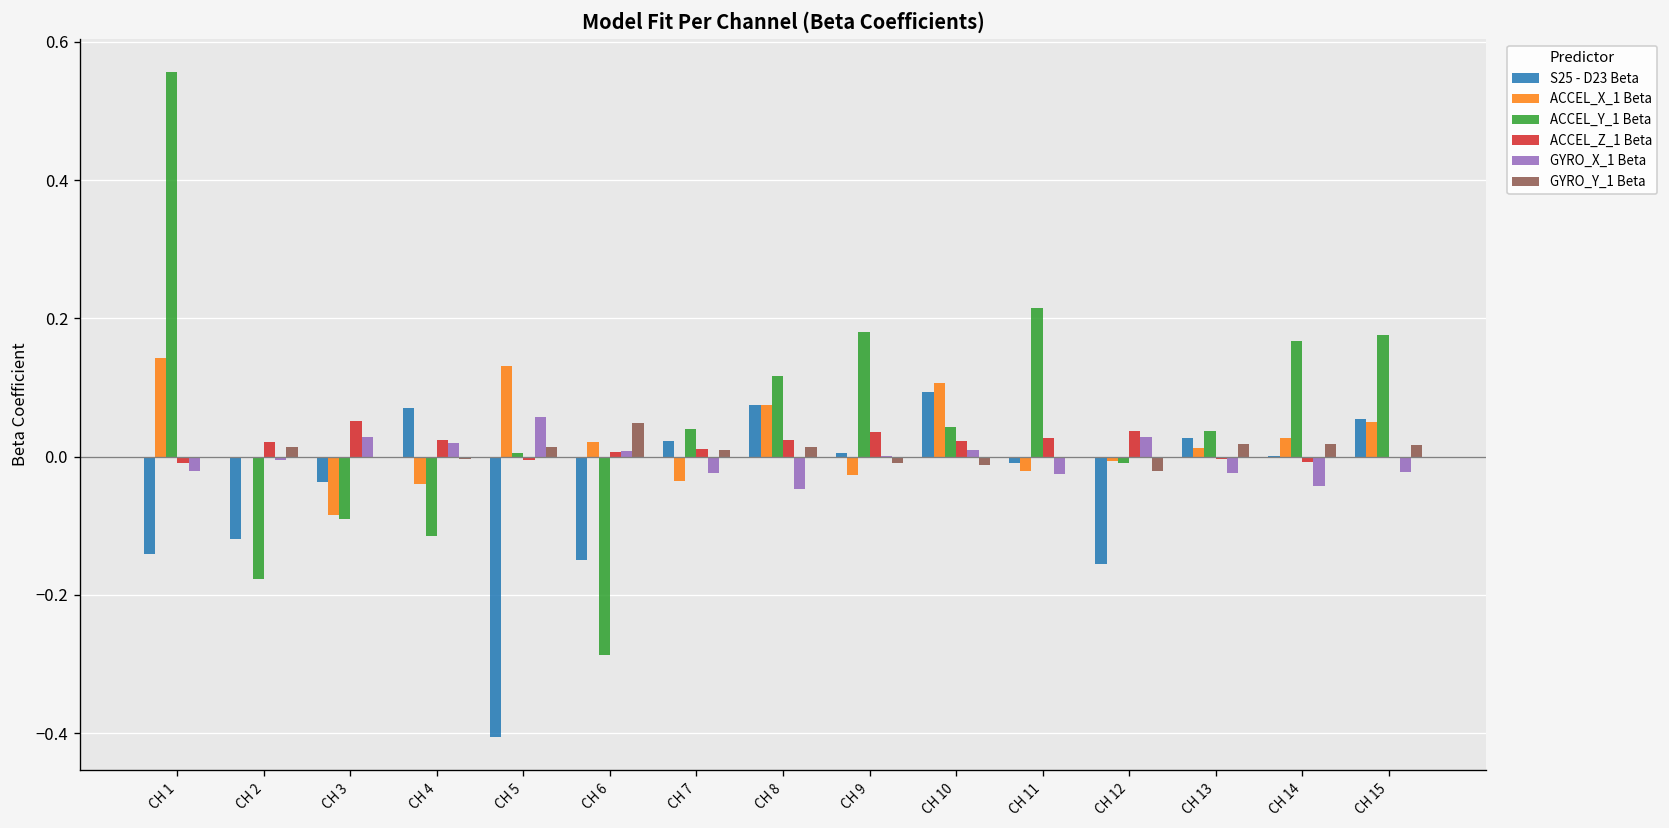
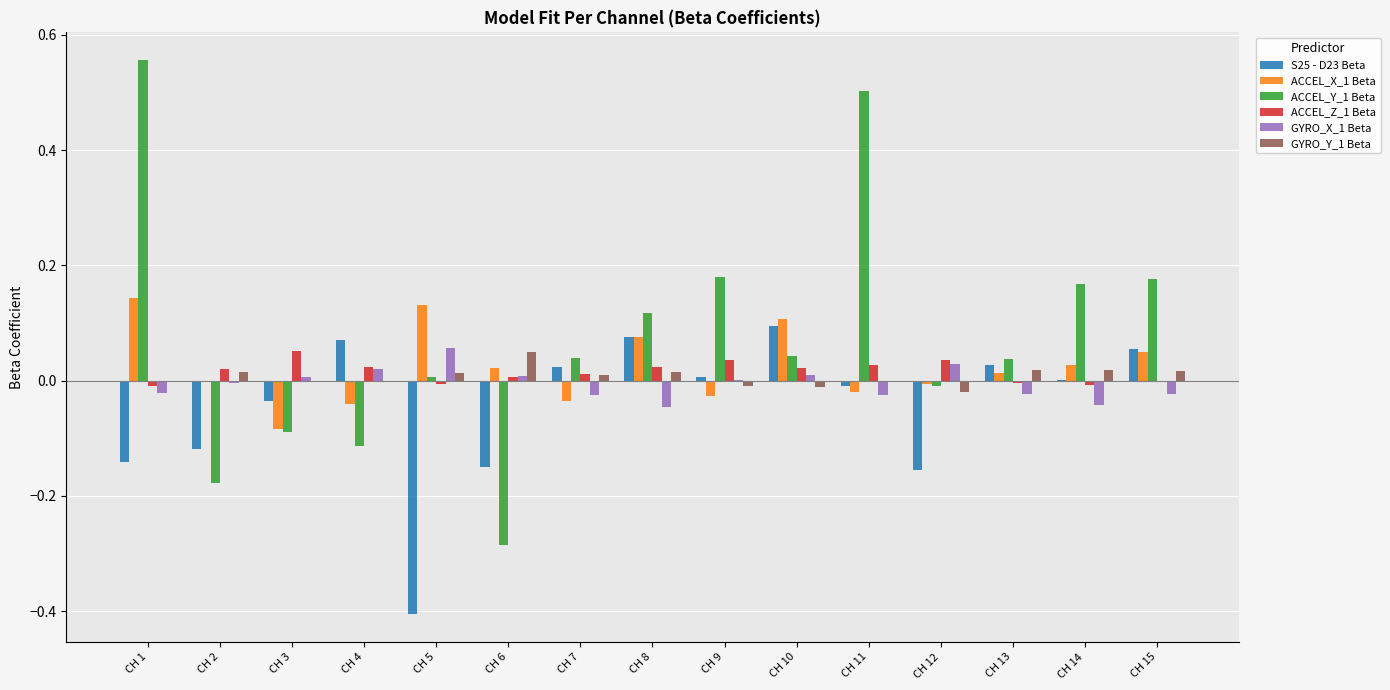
GYRO_X_1 Beta, CH 3: 0.03 -> 0.01
ACCEL_Y_1 Beta, CH 11: 0.22 -> 0.50
